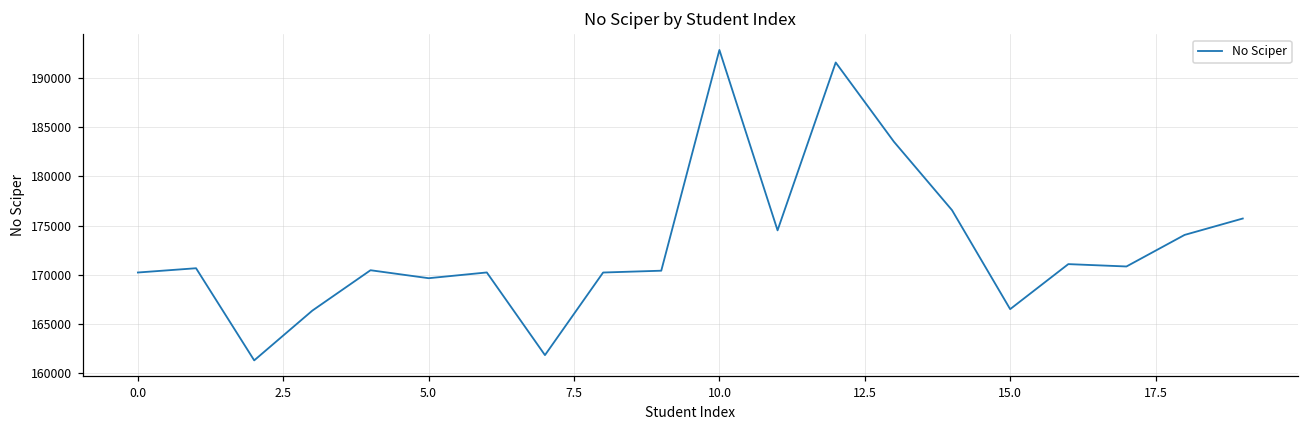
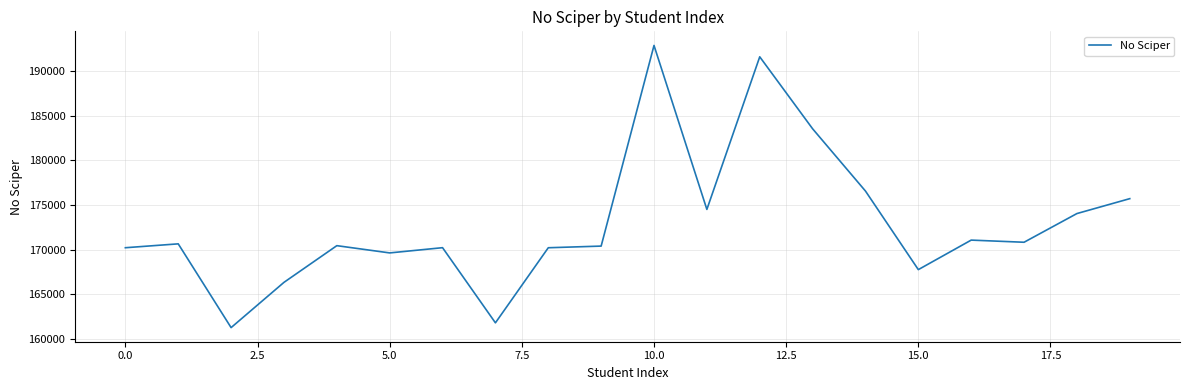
15.0: 166000 -> 168000
